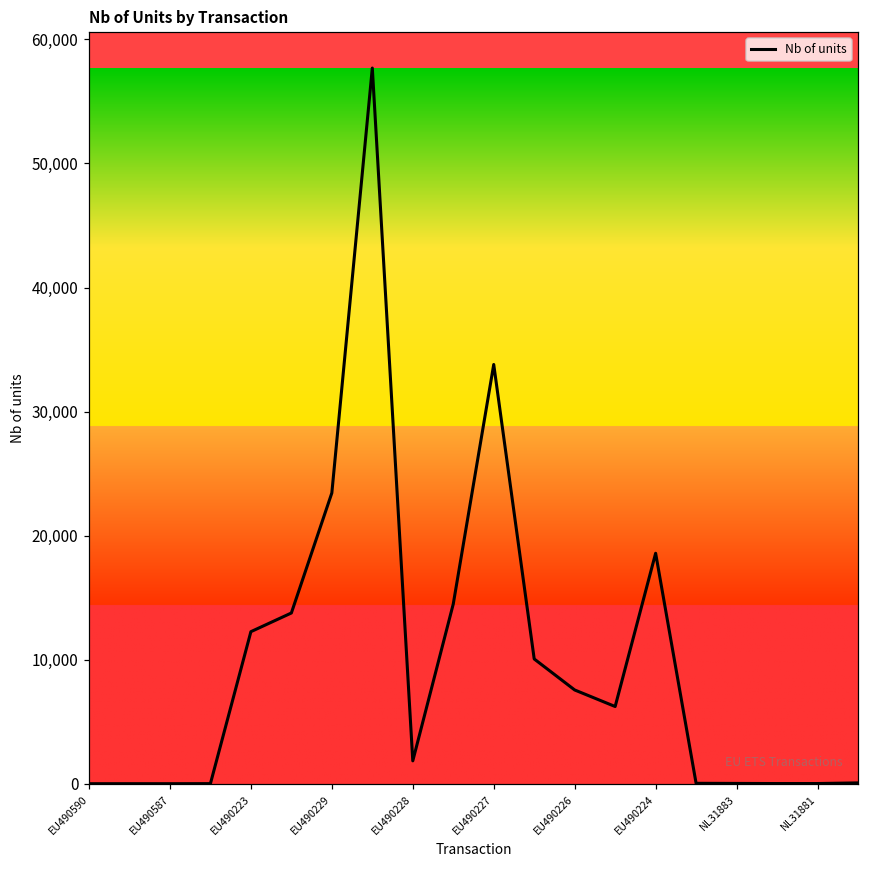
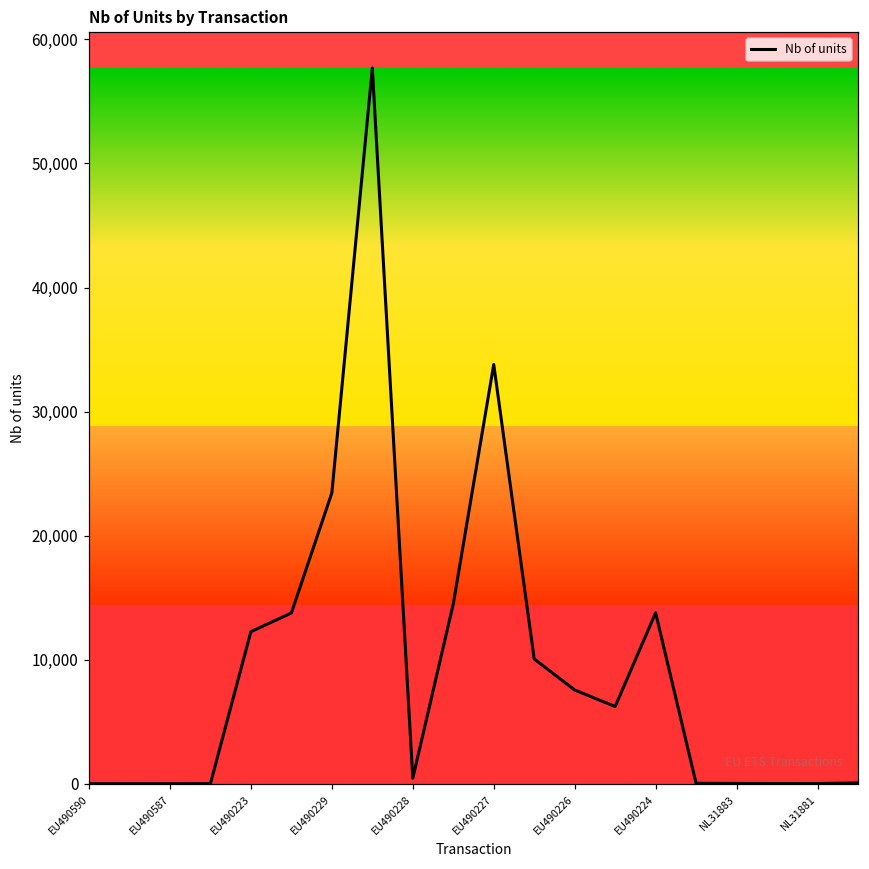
EU490228: 1,800 -> 400
EU490224: 18,600 -> 13,800
